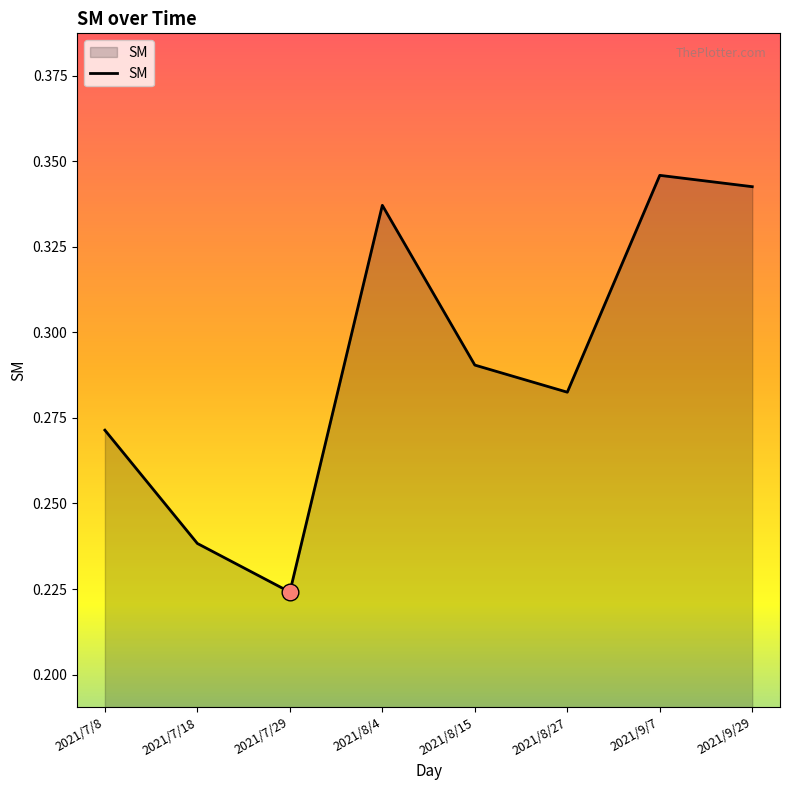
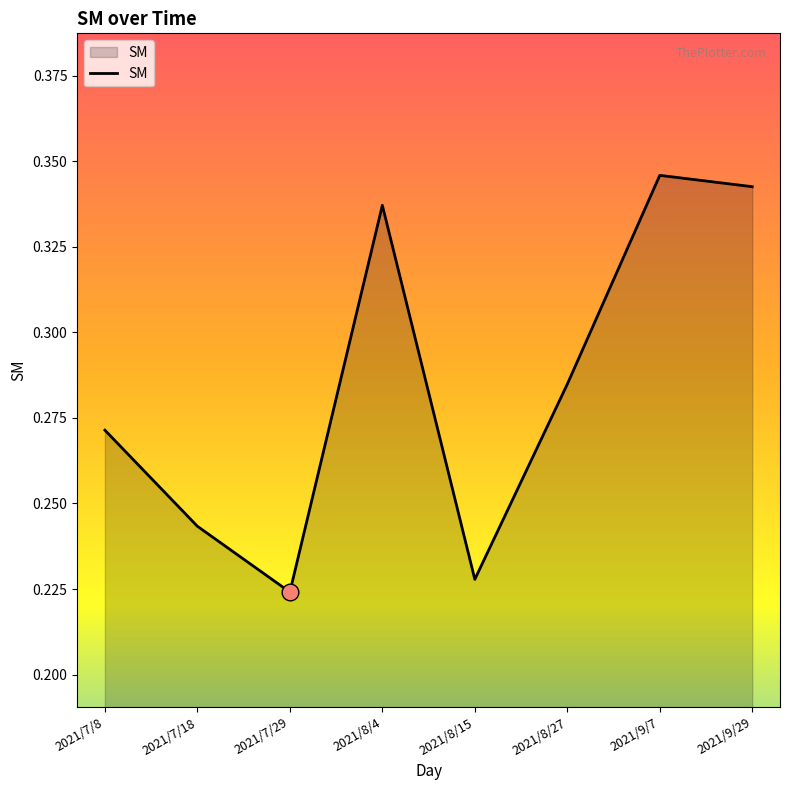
SM, 2021/7/18: 0.238 -> 0.243
SM, 2021/8/15: 0.290 -> 0.228
SM, 2021/8/27: 0.283 -> 0.285
